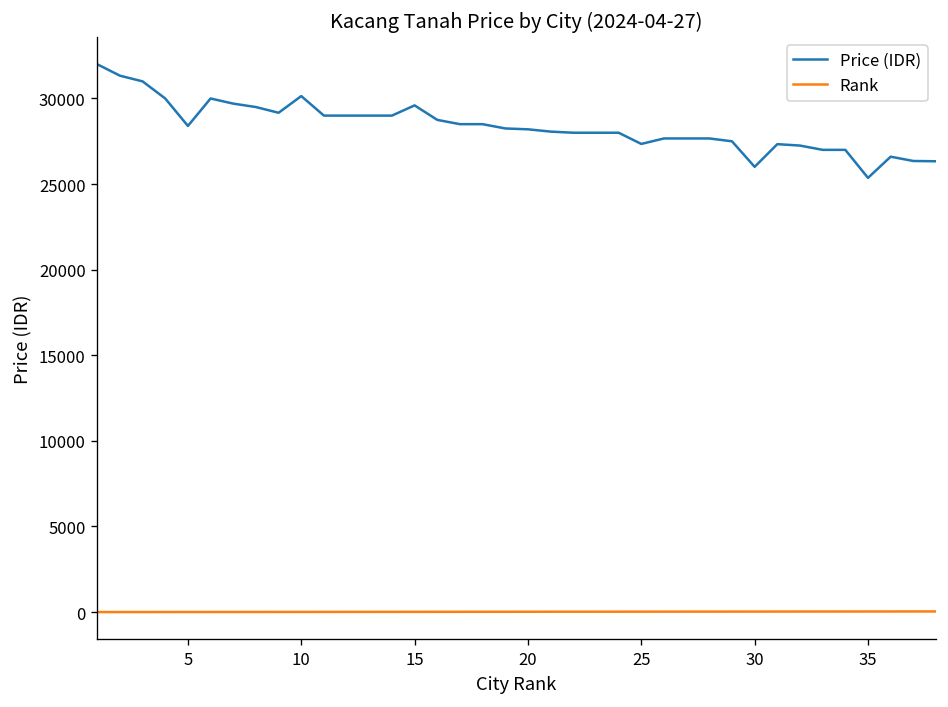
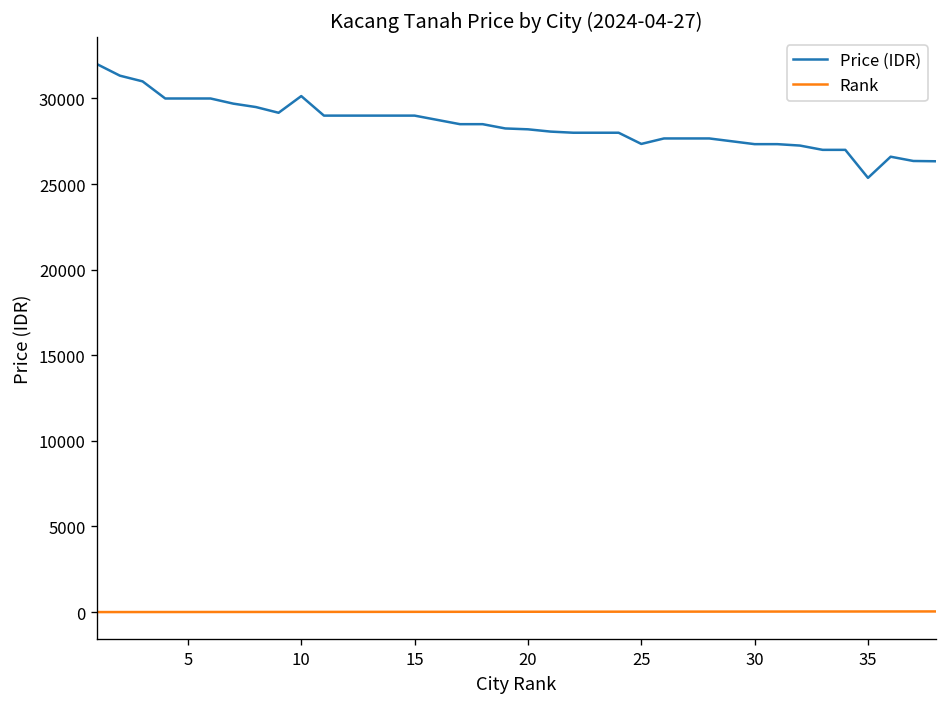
Price (IDR), 5: 28400 -> 30000
Price (IDR), 15: 29600 -> 29000
Price (IDR), 30: 26000 -> 27300
